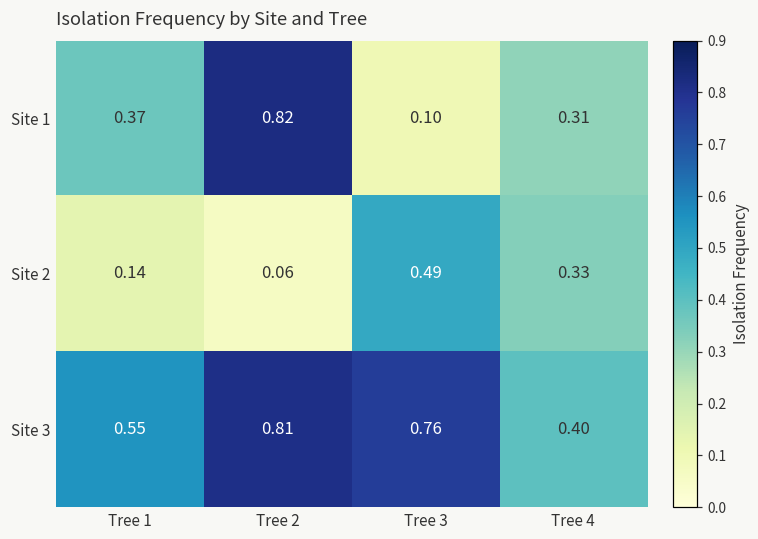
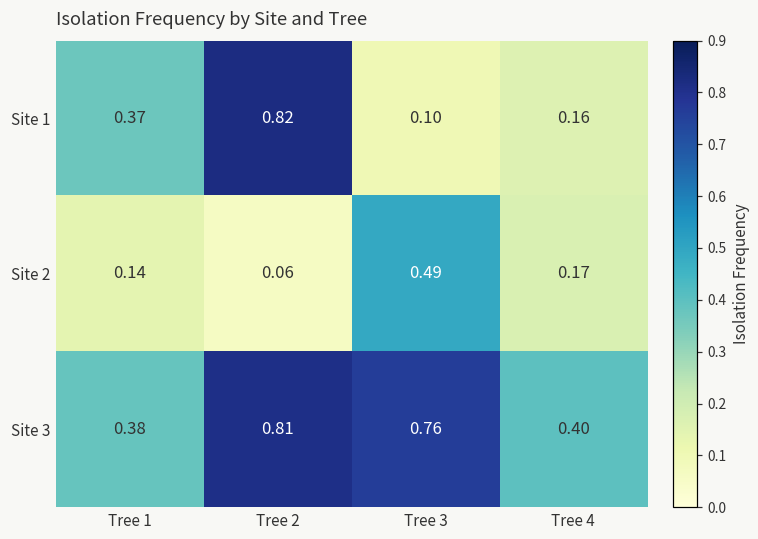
Site 1, Tree 4: 0.31 -> 0.16
Site 2, Tree 4: 0.33 -> 0.17
Site 3, Tree 1: 0.55 -> 0.38
